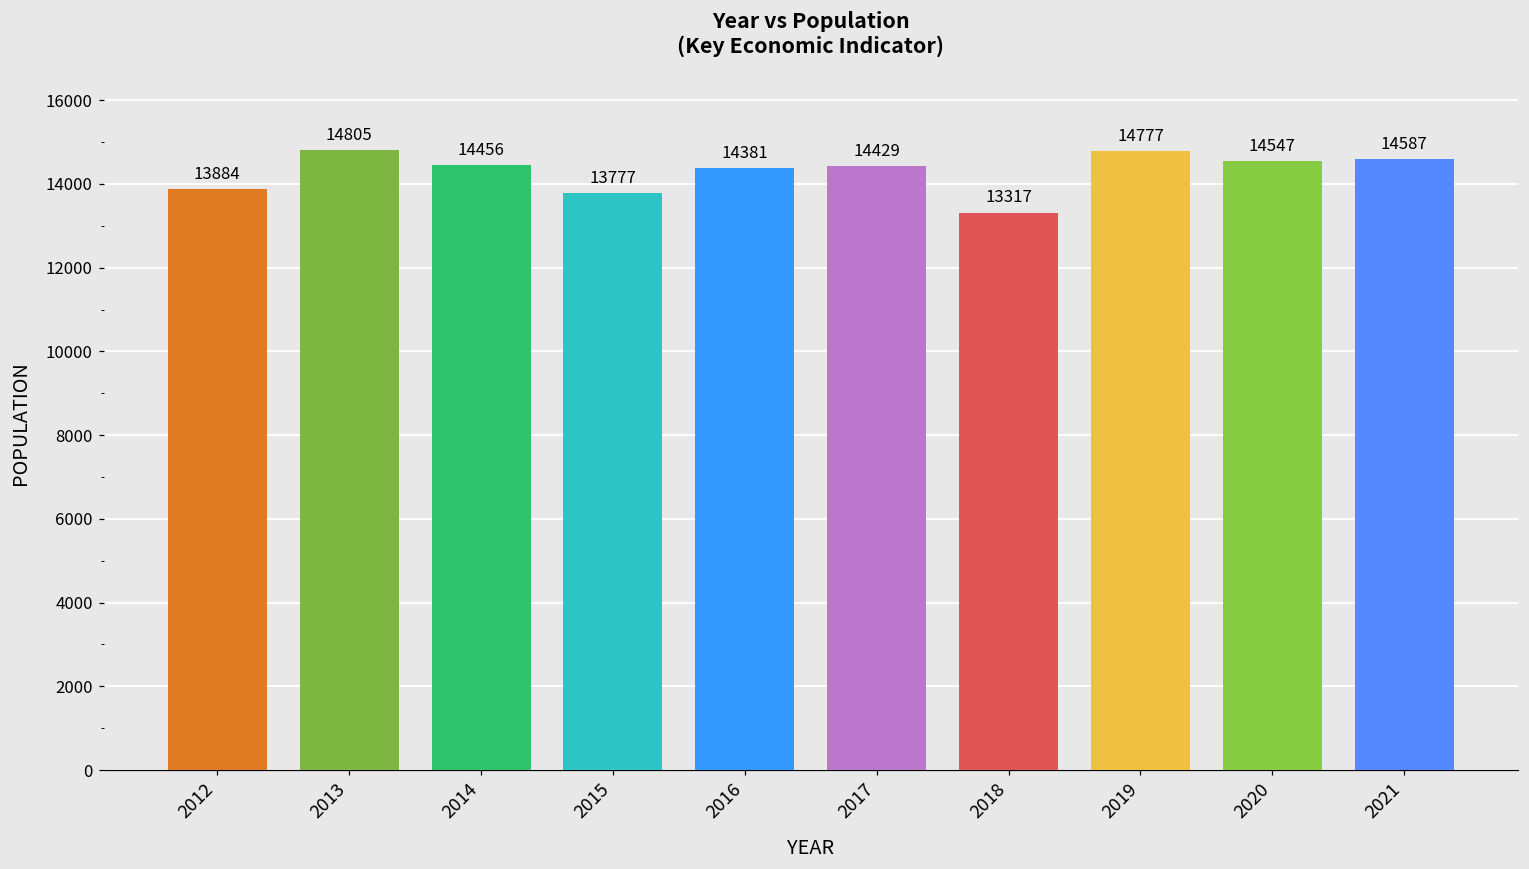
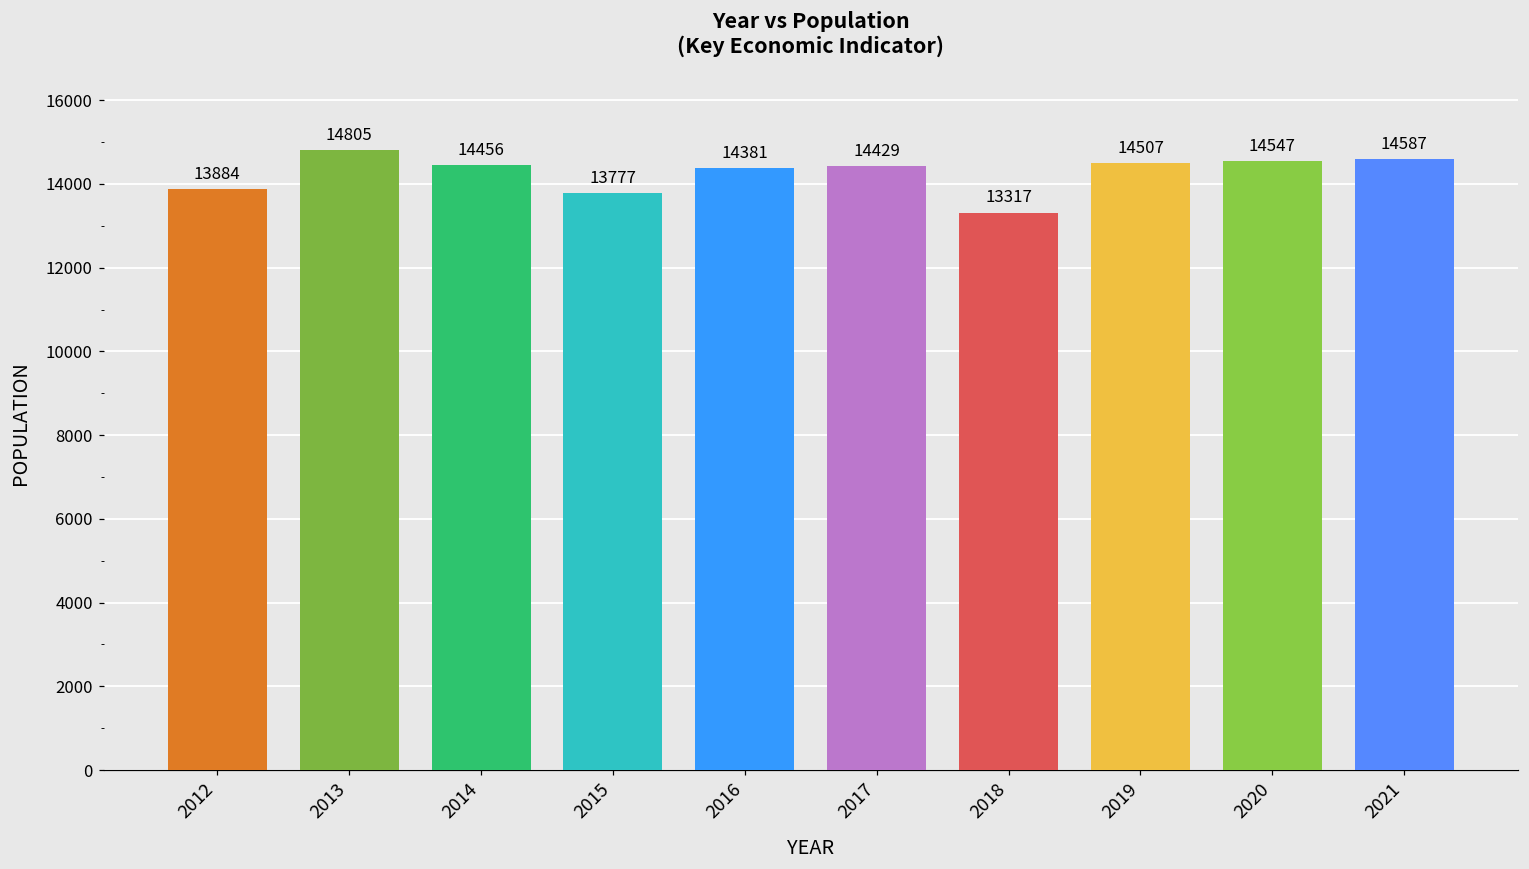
2019: 14777 -> 14507
